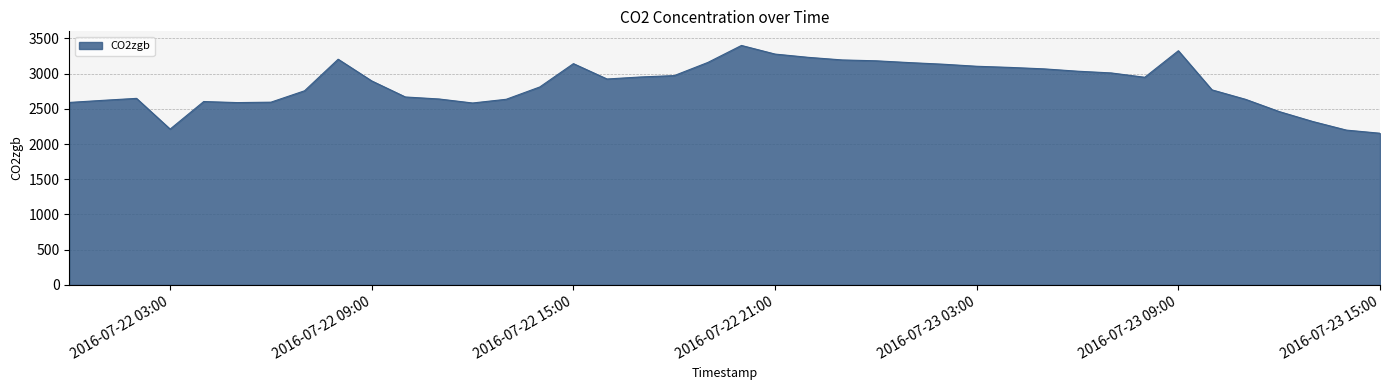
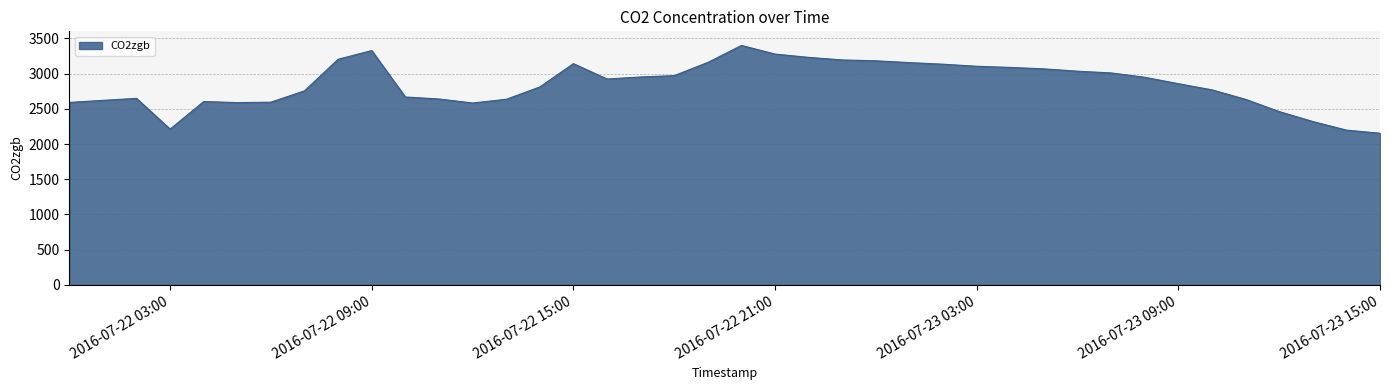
2016-07-22 09:00: 2900 -> 3300
2016-07-23 09:00: 3300 -> 2900
